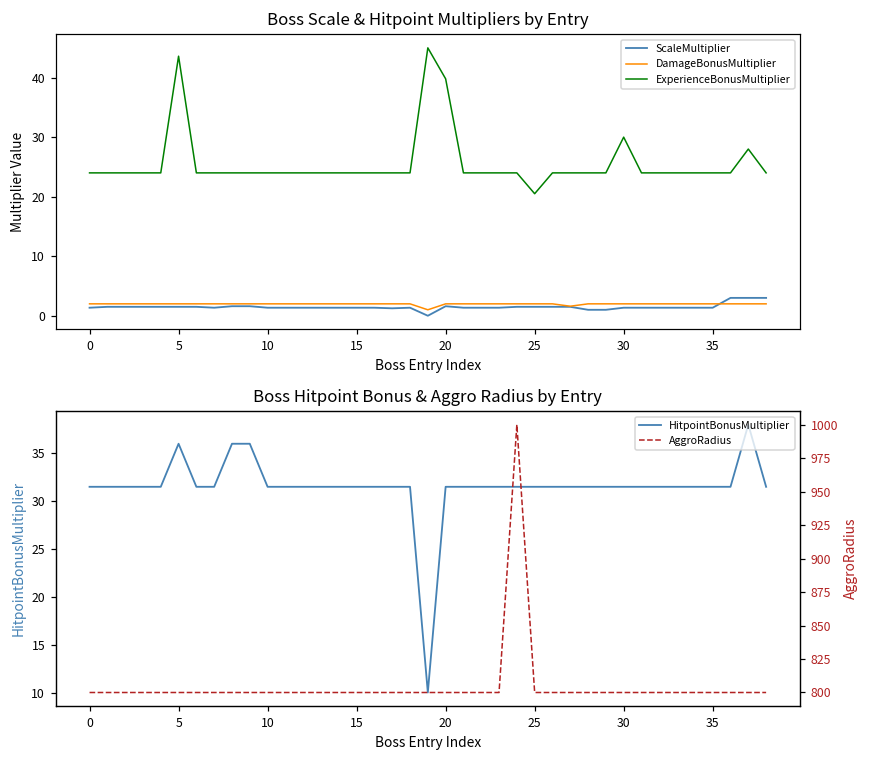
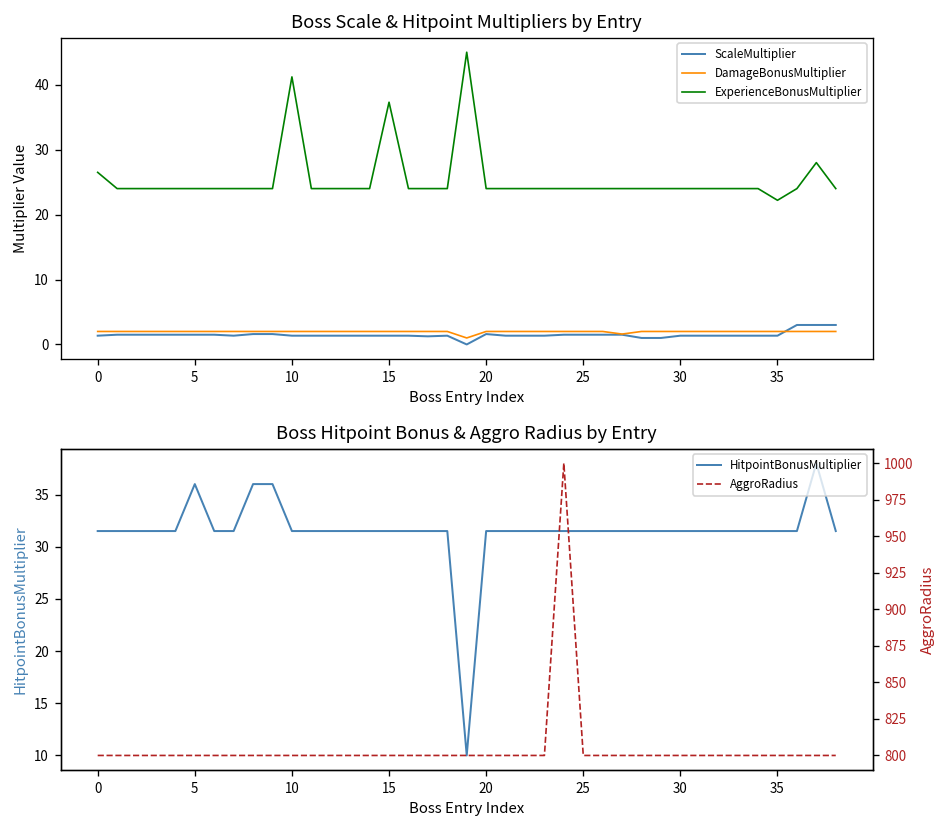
Boss Scale & Hitpoint Multipliers by Entry, ExperienceBonusMultiplier, 0: 24 -> 27
Boss Scale & Hitpoint Multipliers by Entry, ExperienceBonusMultiplier, 5: 44 -> 24
Boss Scale & Hitpoint Multipliers by Entry, ExperienceBonusMultiplier, 10: 24 -> 41
Boss Scale & Hitpoint Multipliers by Entry, ExperienceBonusMultiplier, 15: 24 -> 37
Boss Scale & Hitpoint Multipliers by Entry, ExperienceBonusMultiplier, 20: 40 -> 24
Boss Scale & Hitpoint Multipliers by Entry, ExperienceBonusMultiplier, 25: 21 -> 24
Boss Scale & Hitpoint Multipliers by Entry, ExperienceBonusMultiplier, 30: 30 -> 24
Boss Scale & Hitpoint Multipliers by Entry, ExperienceBonusMultiplier, 35: 24 -> 22
